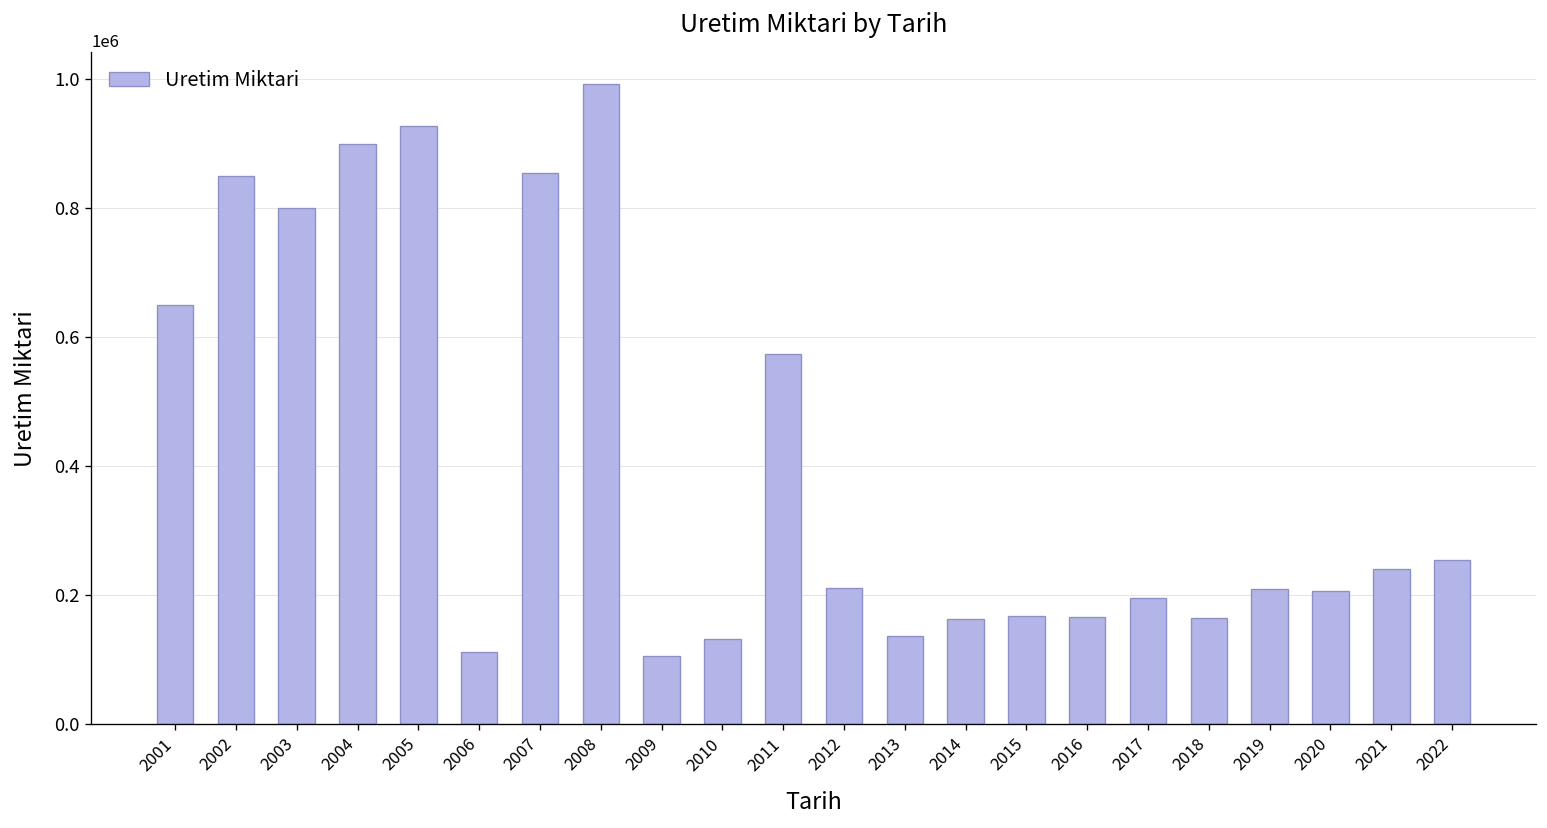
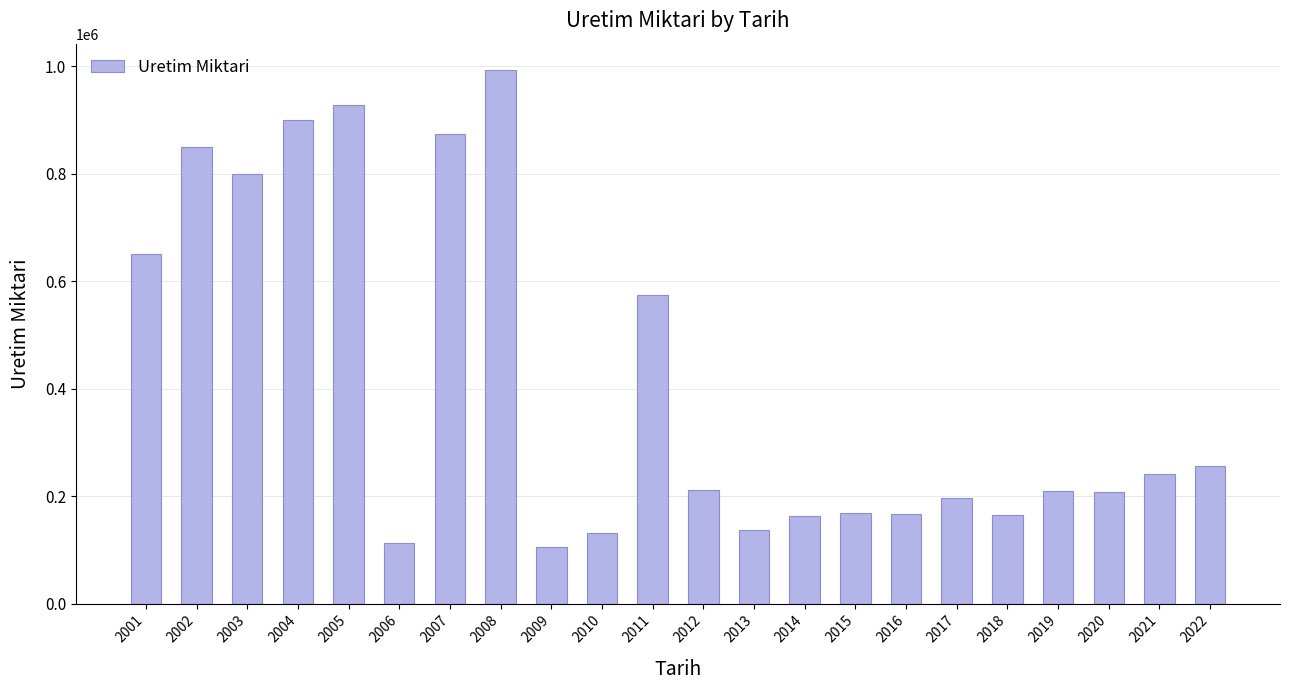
2007: 850000 -> 870000
